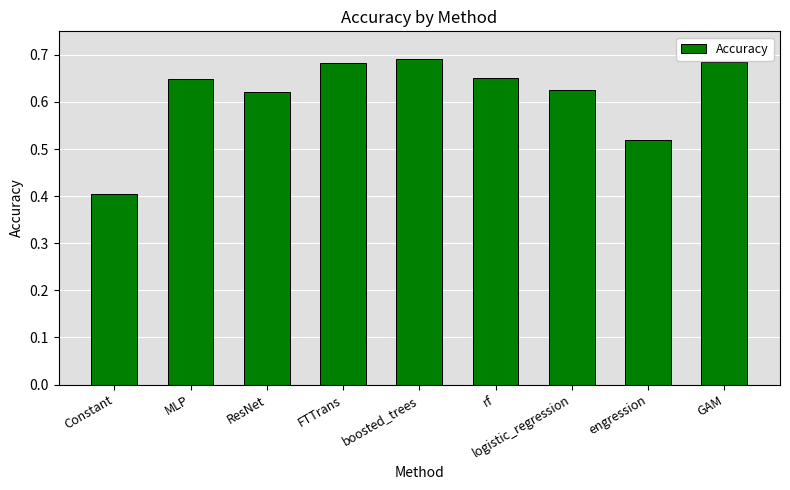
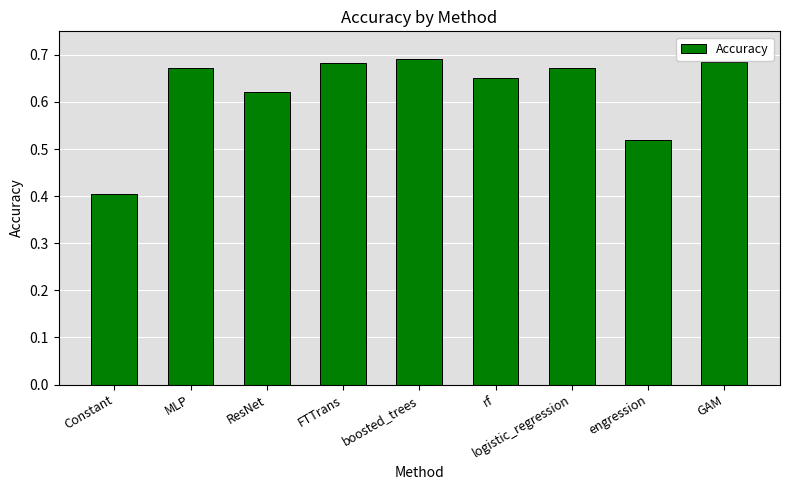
MLP: 0.65 -> 0.67
logistic_regression: 0.63 -> 0.67
